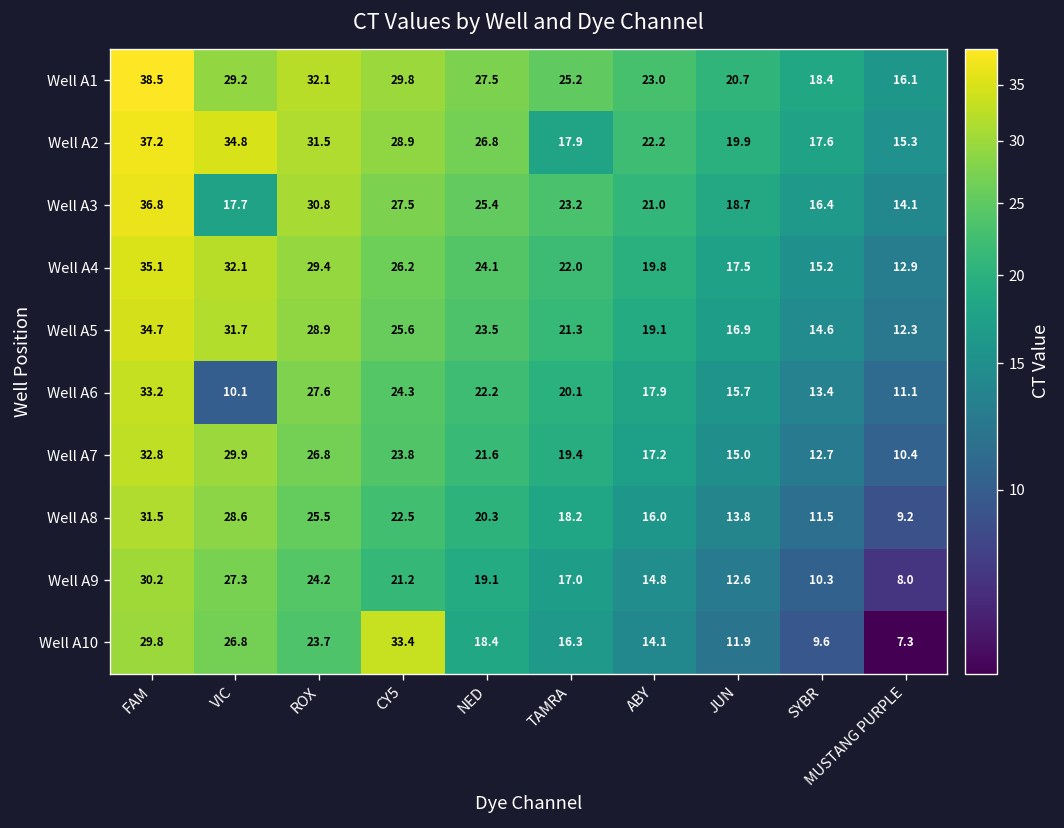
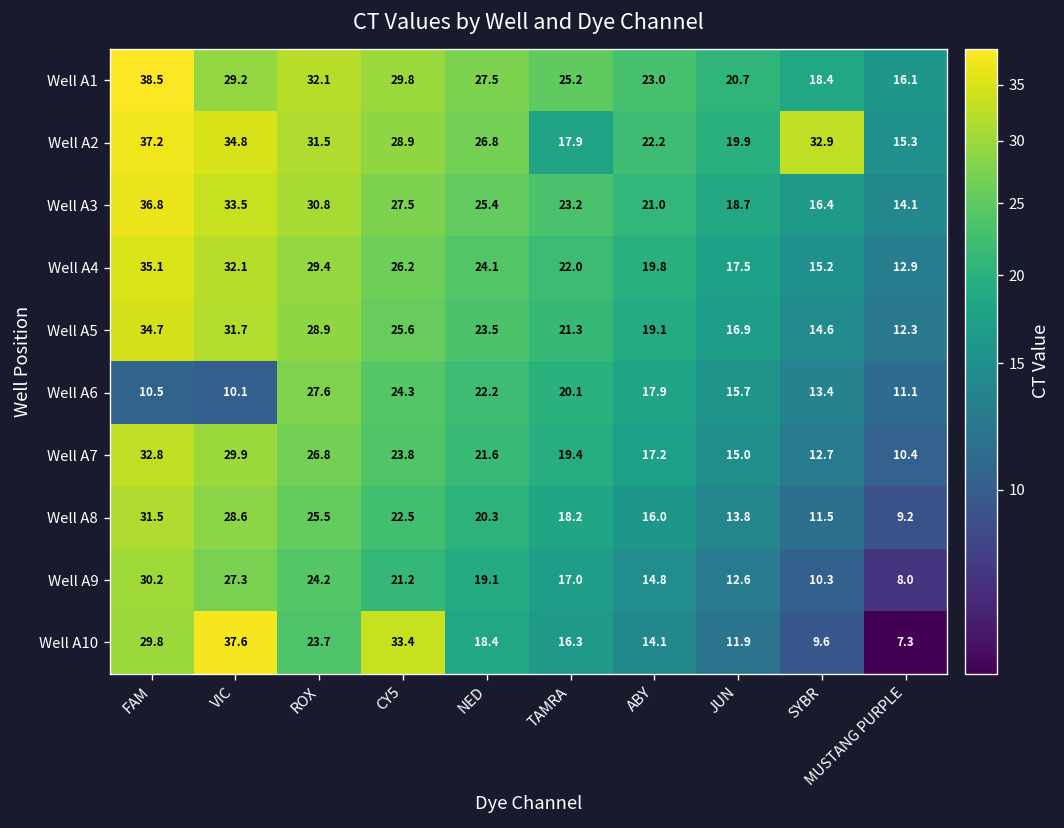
Well A2, SYBR: 17.6 -> 32.9
Well A3, VIC: 17.7 -> 33.5
Well A6, FAM: 33.2 -> 10.5
Well A10, VIC: 26.8 -> 37.6
